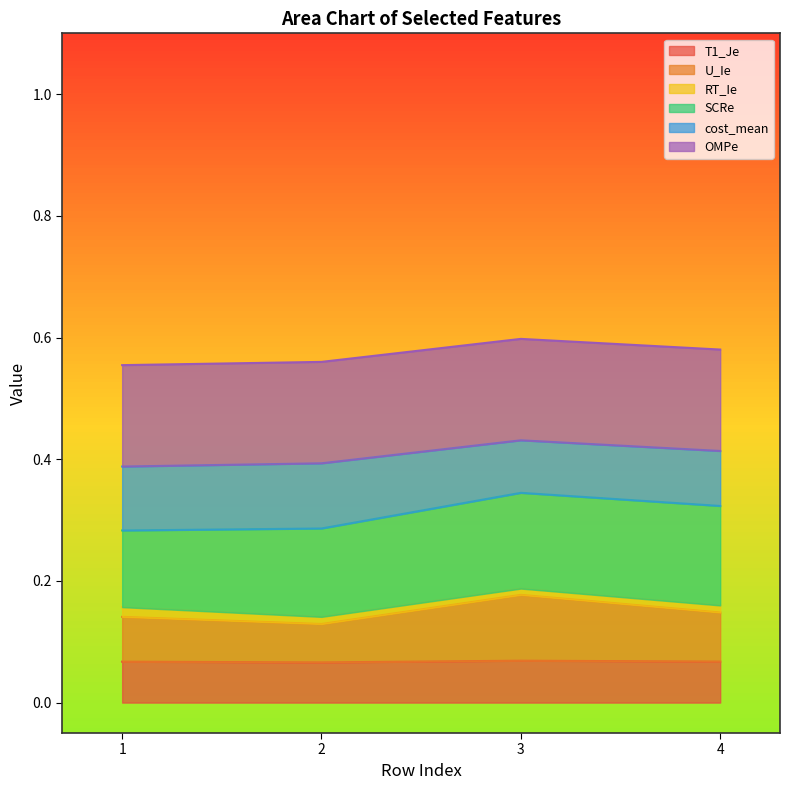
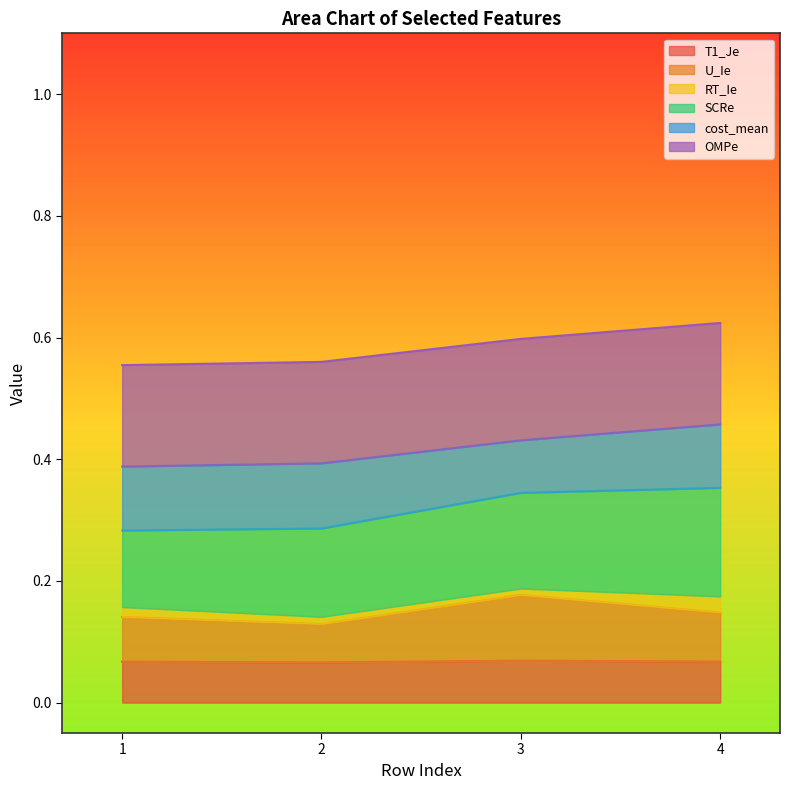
RT_Ie, 4: 0.01 -> 0.03
SCRe, 4: 0.16 -> 0.18
cost_mean, 4: 0.09 -> 0.10
